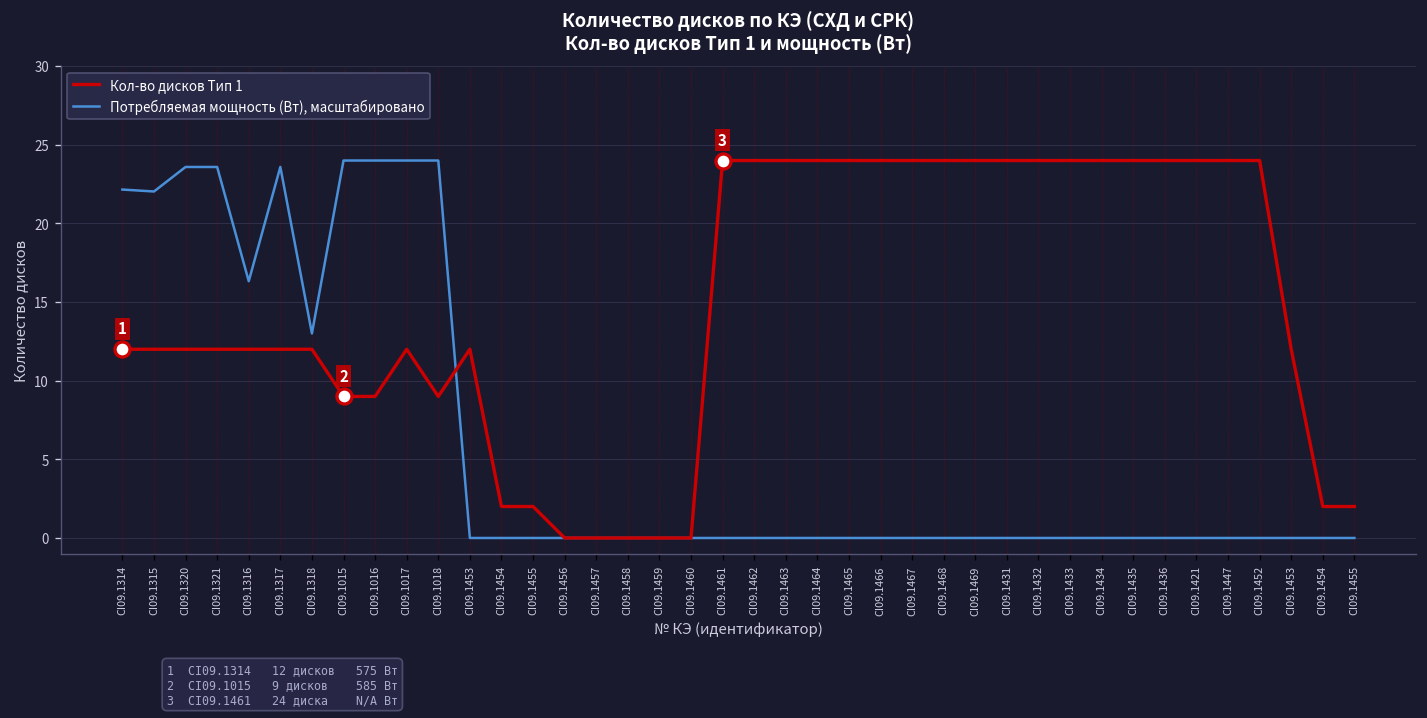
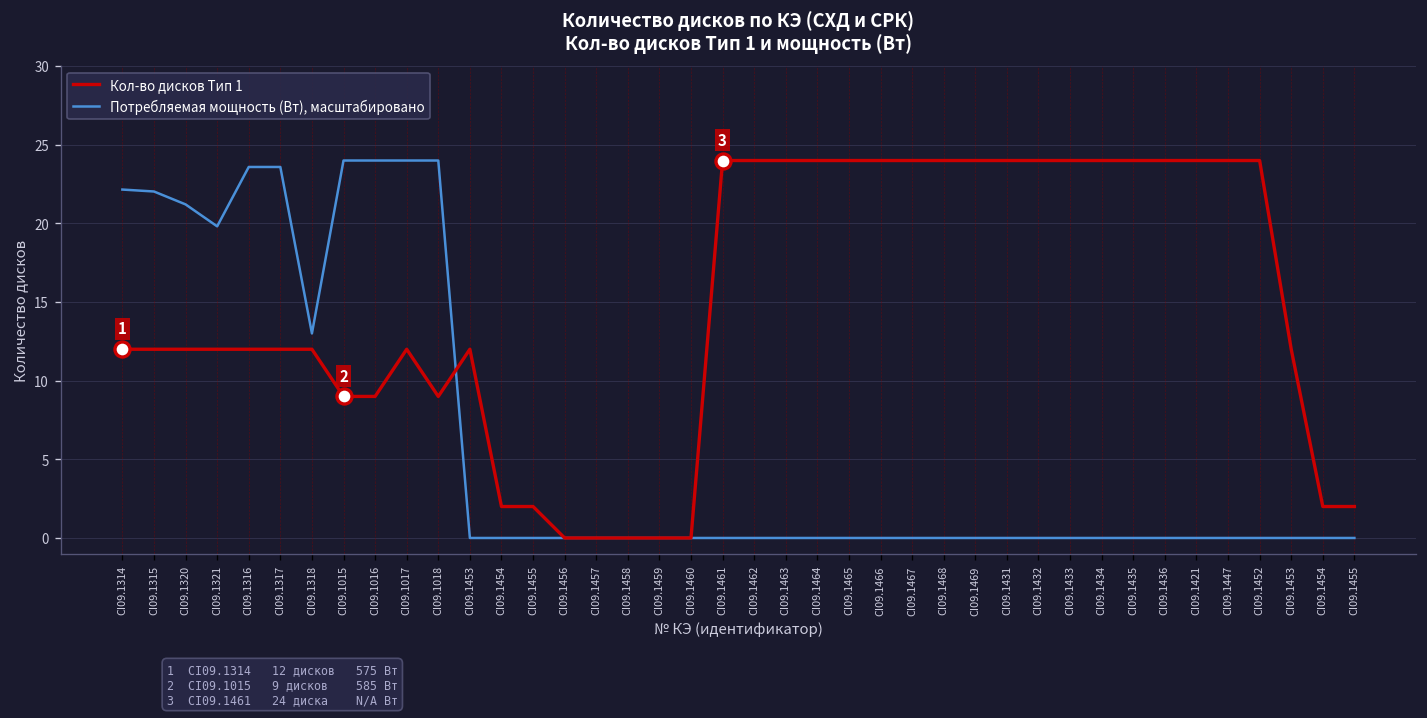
Потребляемая мощность (Вт), масштабировано, CI09.1320: 23.6 -> 21.2
Потребляемая мощность (Вт), масштабировано, CI09.1321: 23.6 -> 19.8
Потребляемая мощность (Вт), масштабировано, CI09.1316: 16.3 -> 23.6
